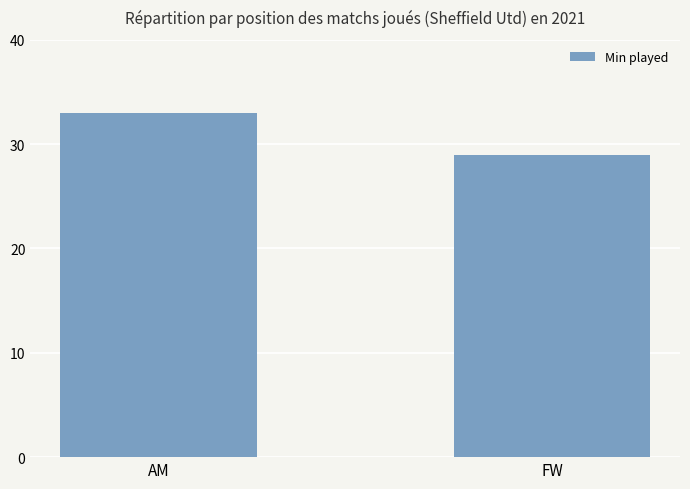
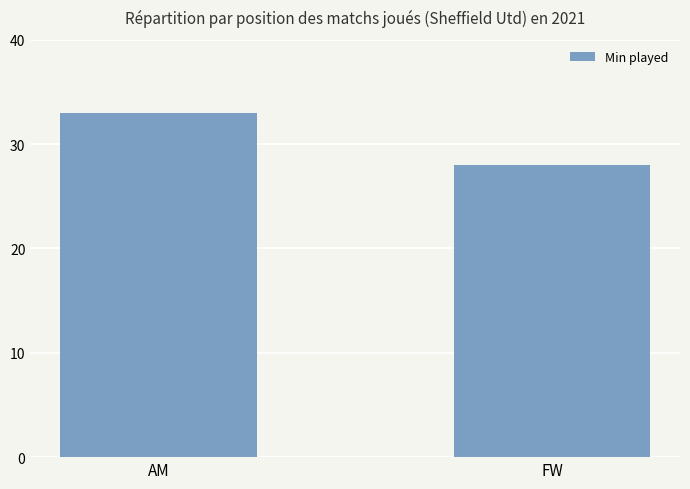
FW: 29 -> 28
